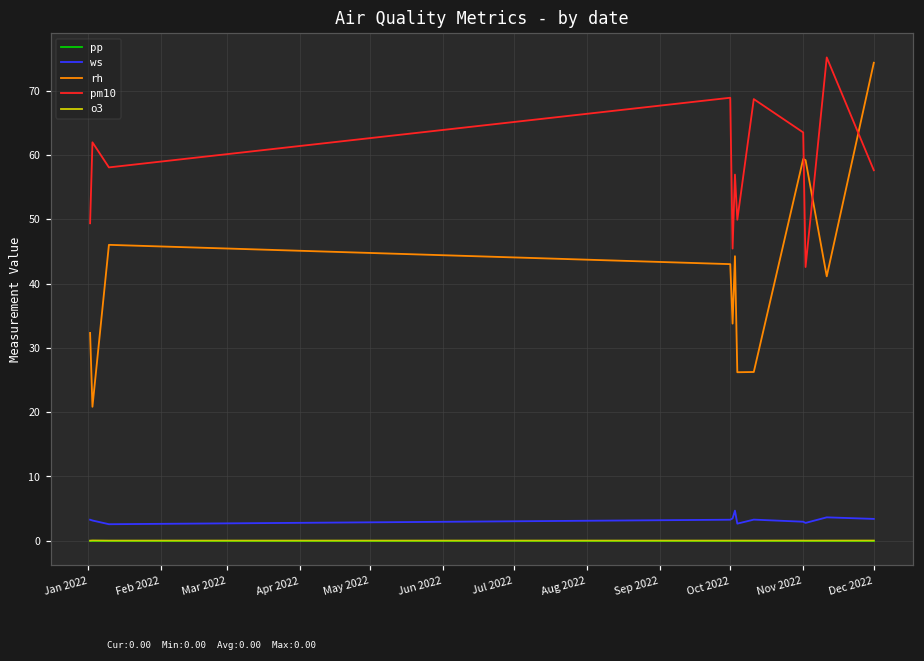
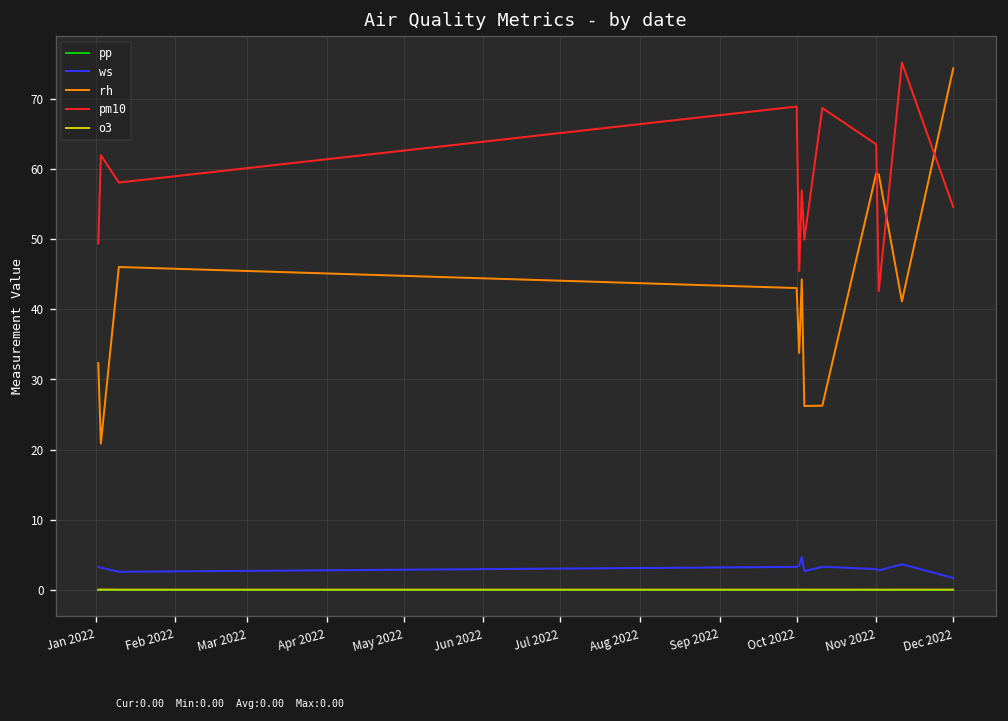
ws, Dec 2022: 3 -> 2
pm10, Dec 2022: 58 -> 55
